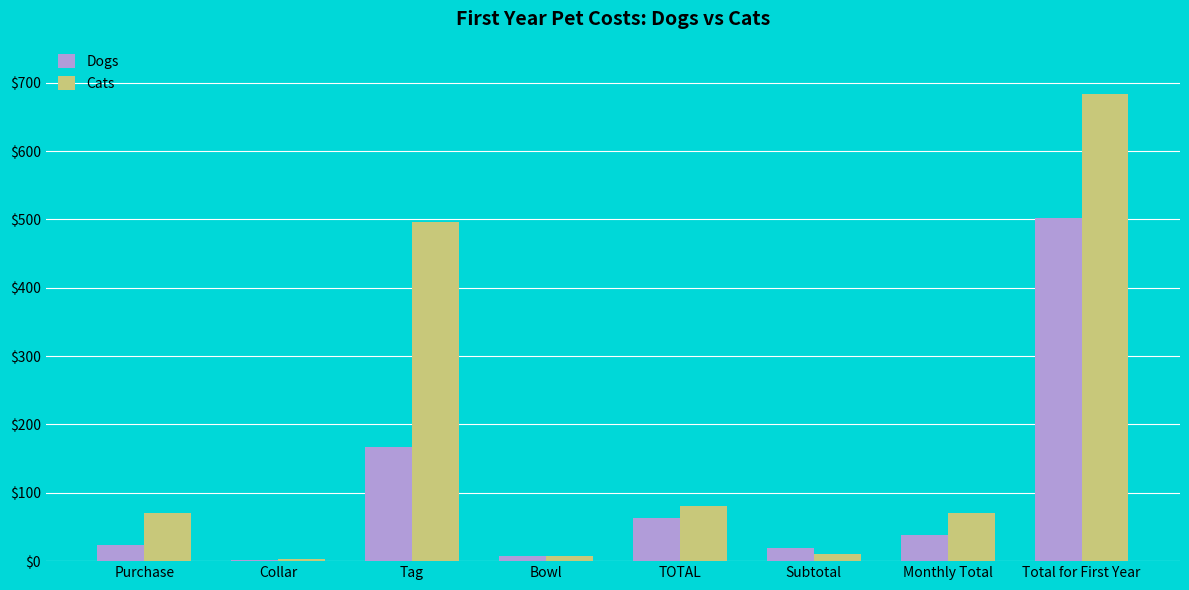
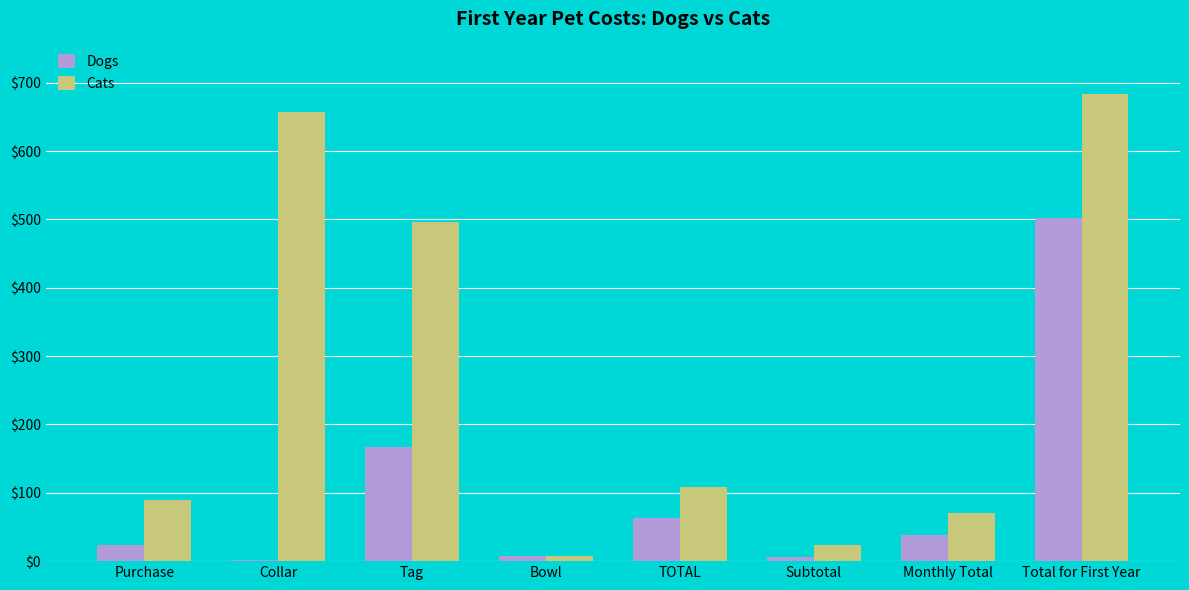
Cats, Purchase: $70 -> $90
Cats, Collar: $0 -> $660
Cats, TOTAL: $80 -> $110
Dogs, Subtotal: $20 -> $10
Cats, Subtotal: $10 -> $20
